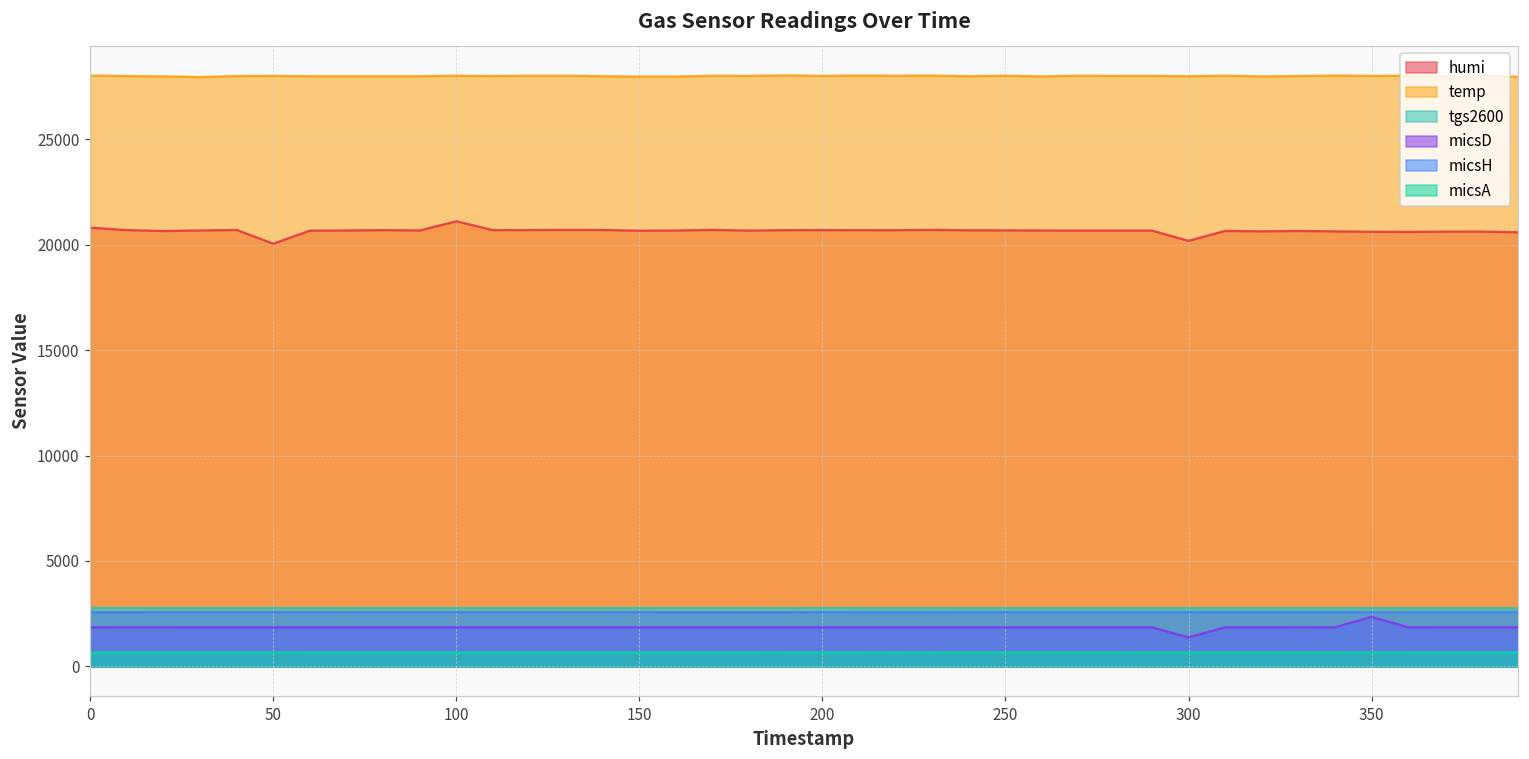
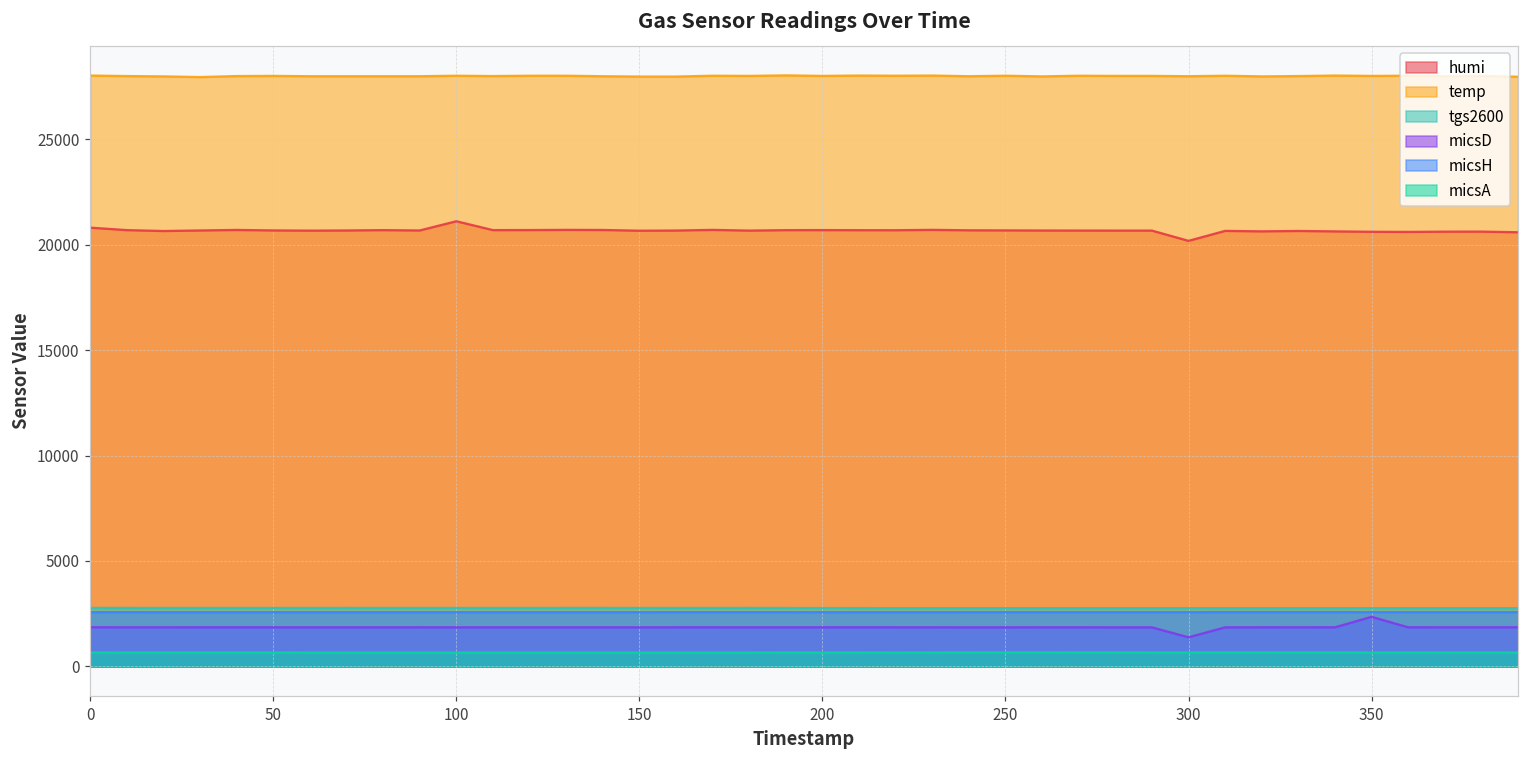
humi, 50: 20000 -> 20700
